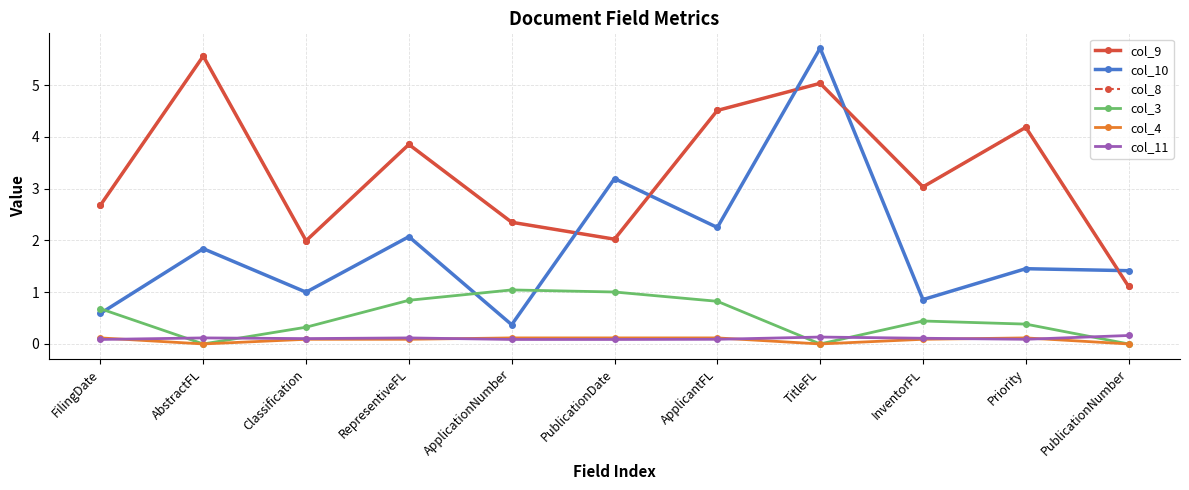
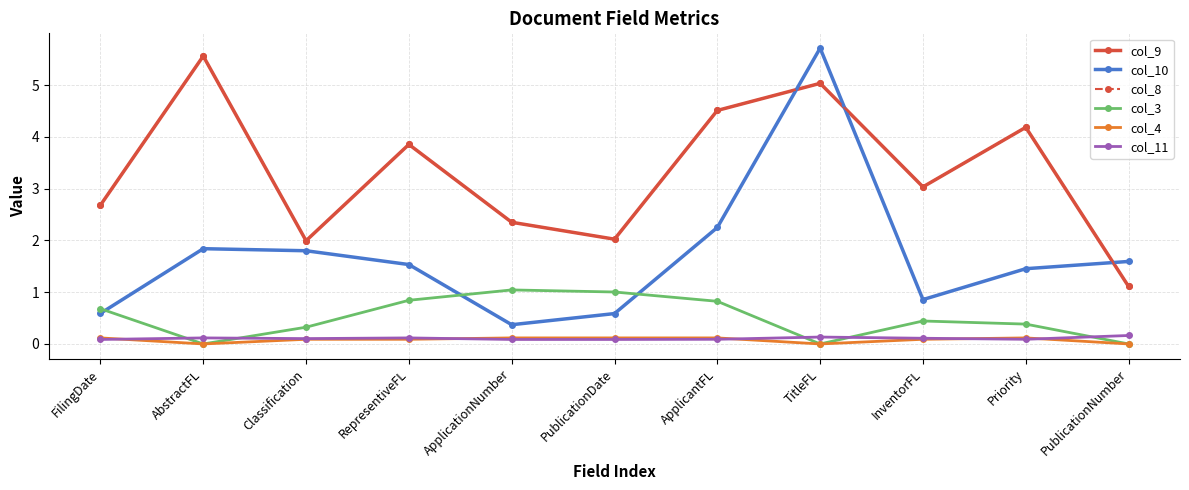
col_10, Classification: 1.0 -> 1.8
col_10, RepresentiveFL: 2.1 -> 1.5
col_10, PublicationDate: 3.2 -> 0.6
col_10, PublicationNumber: 1.4 -> 1.6
